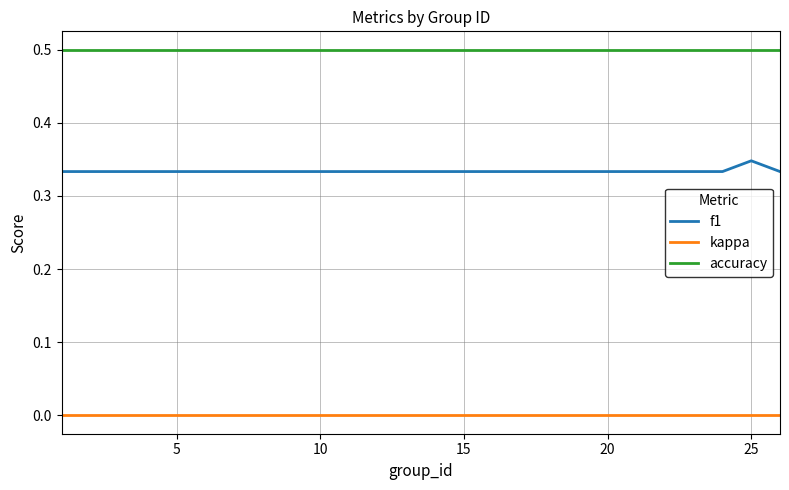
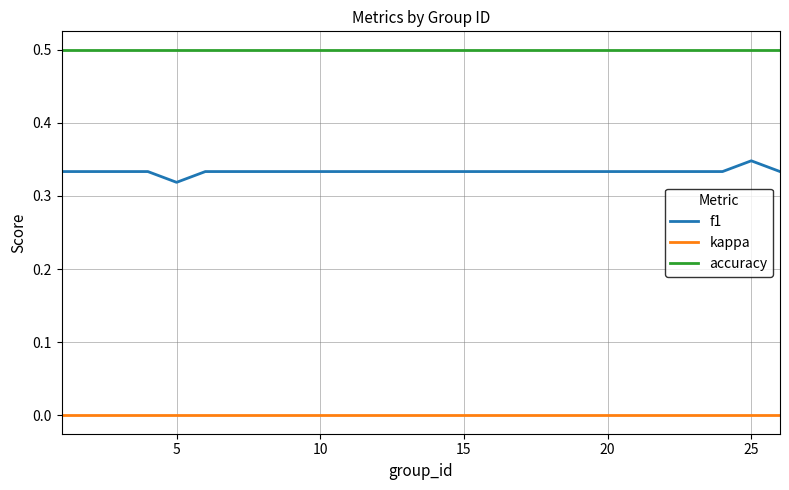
f1, 5: 0.33 -> 0.32
